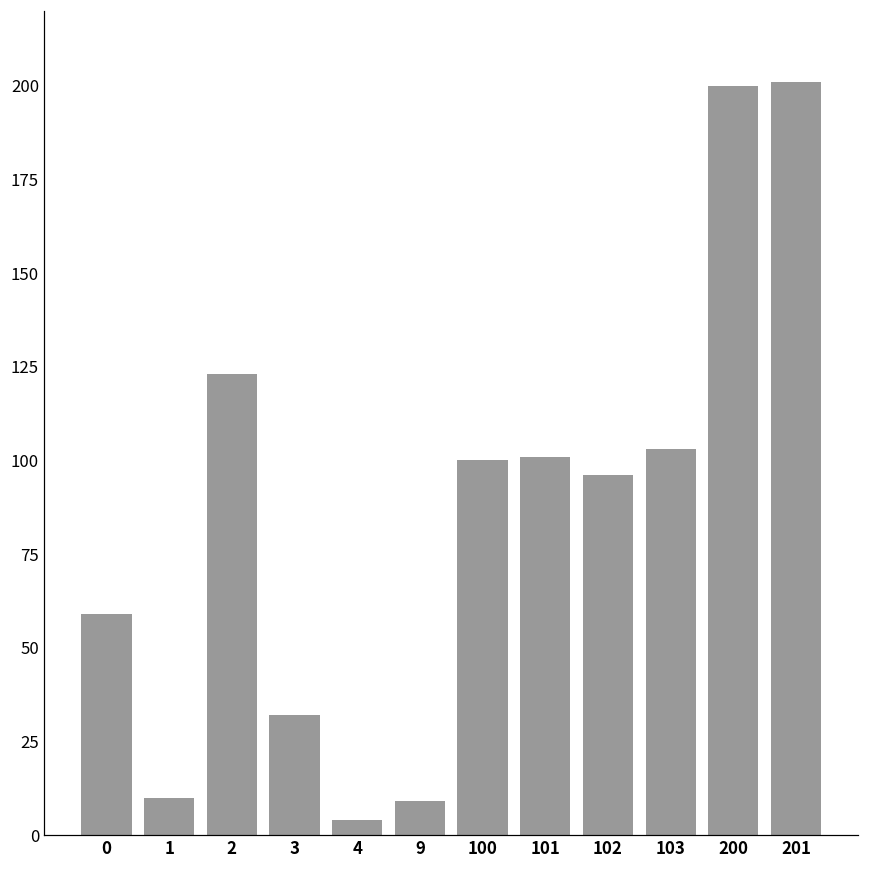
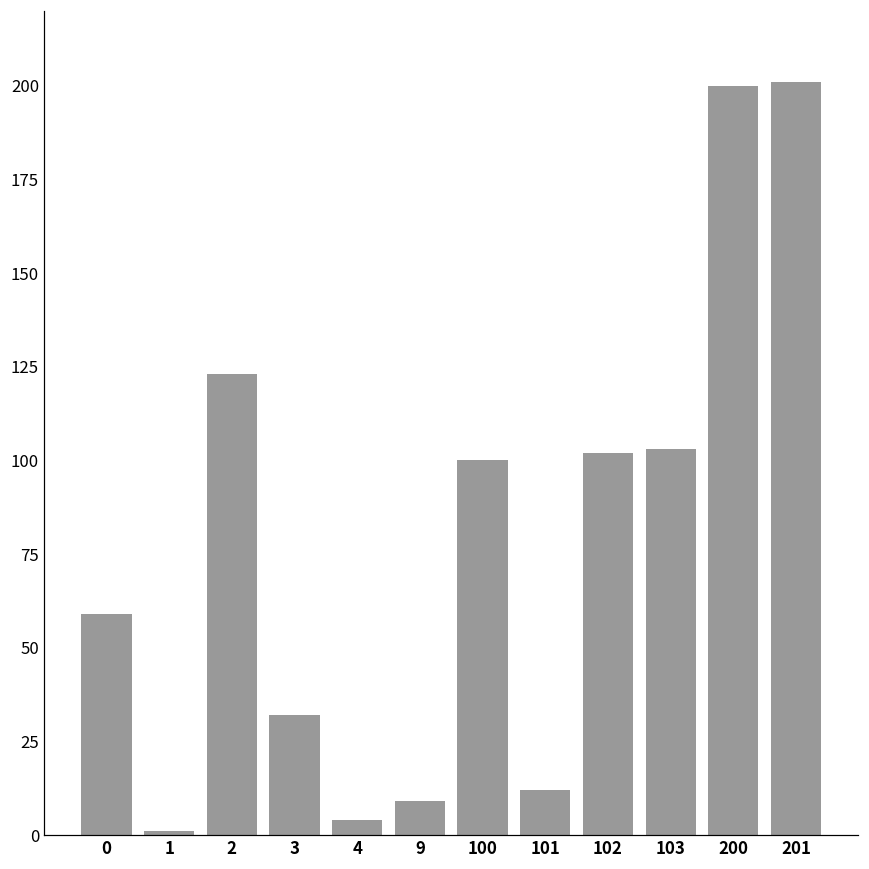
1: 10 -> 1
101: 101 -> 12
102: 96 -> 102
